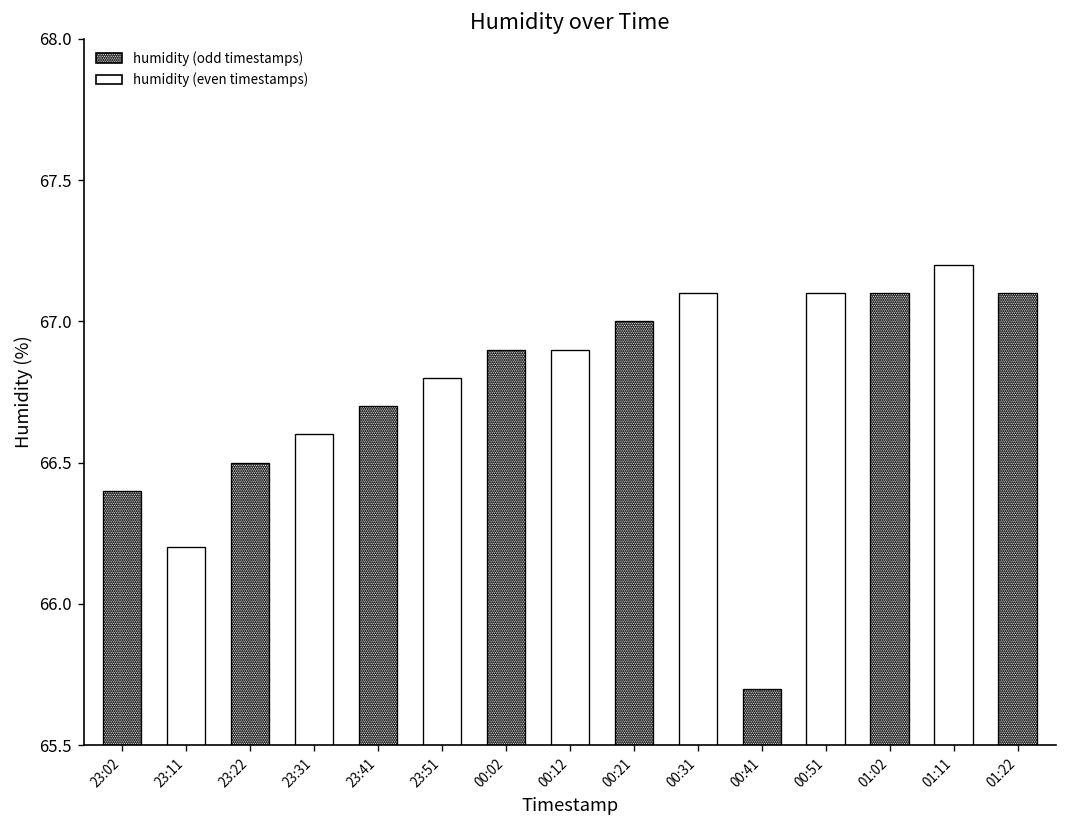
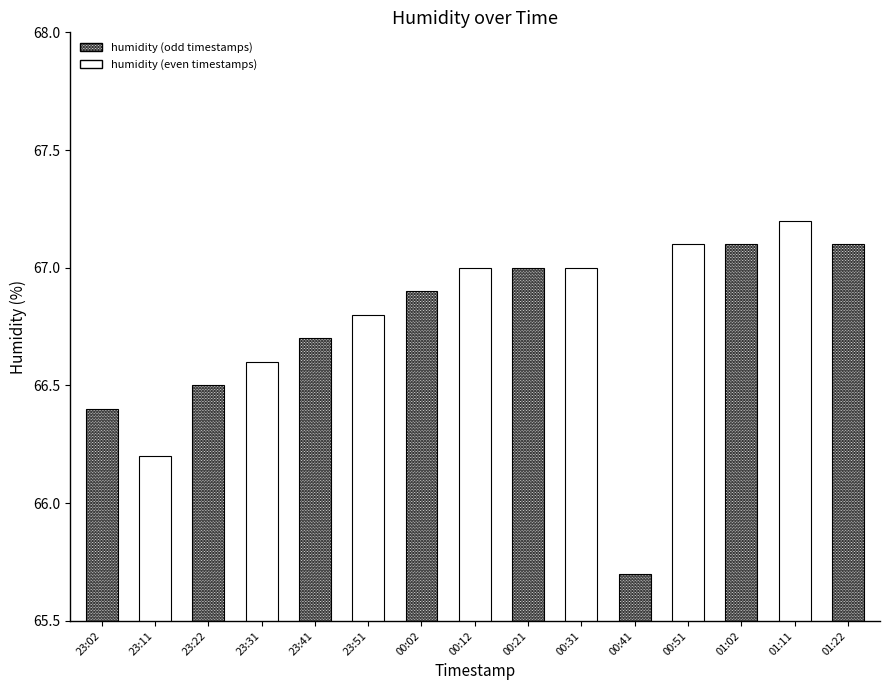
00:12: 66.9 -> 67.0
00:31: 67.1 -> 67.0
